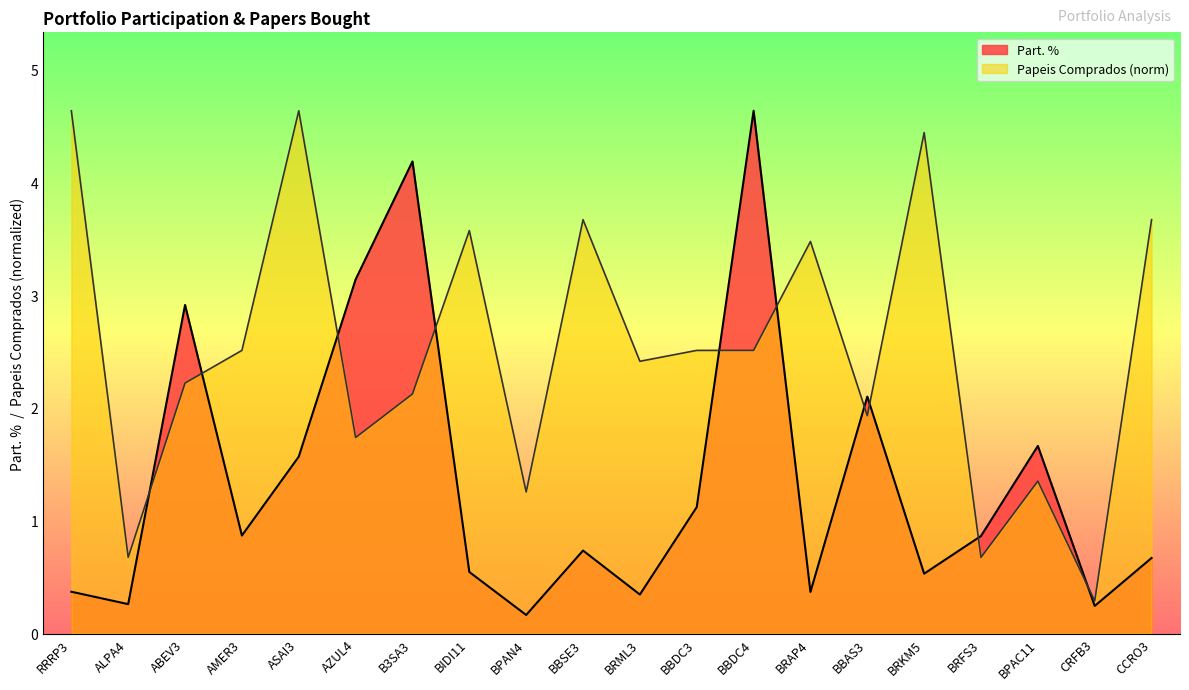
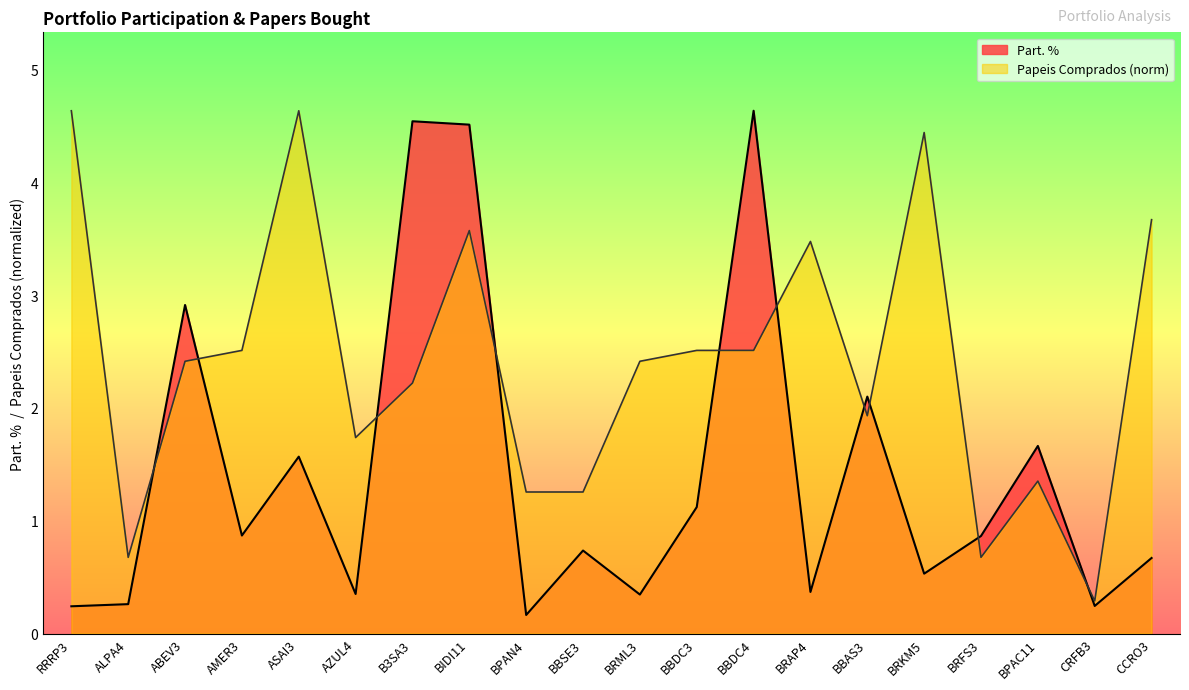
Part. %, RRRP3: 0.37 -> 0.24
Papeis Comprados (norm), ABEV3: 2.22 -> 2.41
Part. %, AZUL4: 3.14 -> 0.35
Part. %, B3SA3: 4.18 -> 4.54
Papeis Comprados (norm), B3SA3: 2.12 -> 2.22
Part. %, BIDI11: 0.55 -> 4.51
Papeis Comprados (norm), BBSE3: 3.67 -> 1.25
